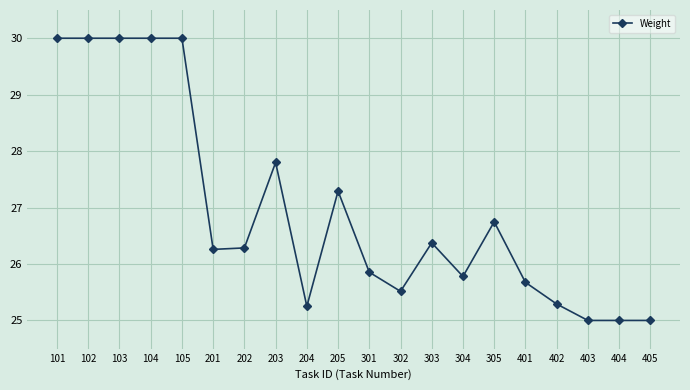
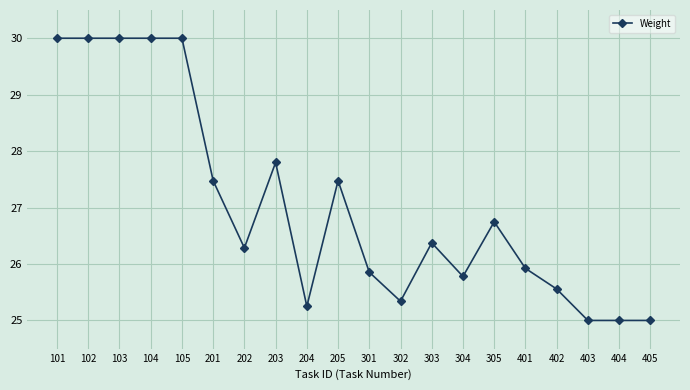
201: 26.3 -> 27.5
205: 27.3 -> 27.5
302: 25.5 -> 25.3
401: 25.7 -> 25.9
402: 25.3 -> 25.6
